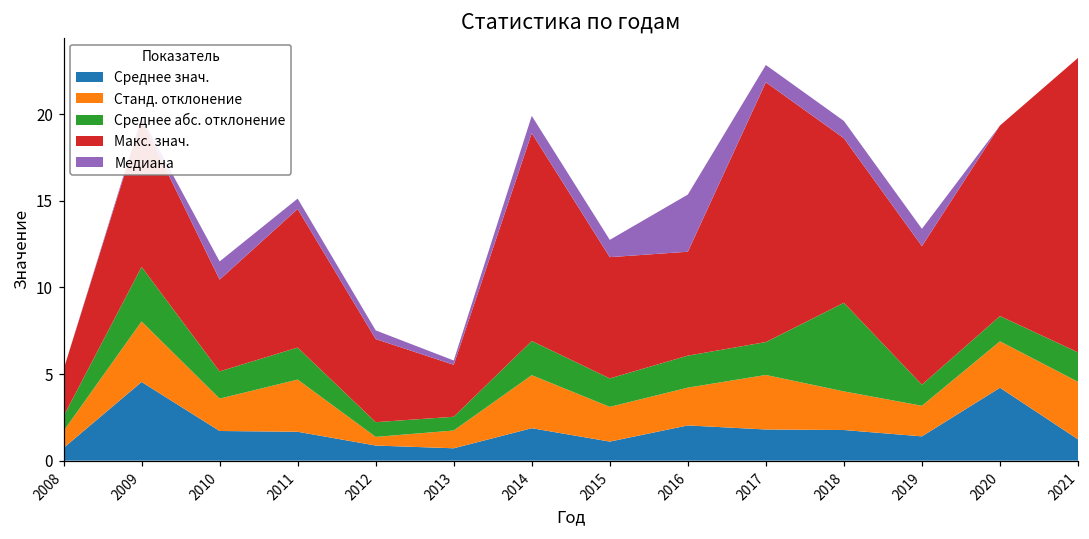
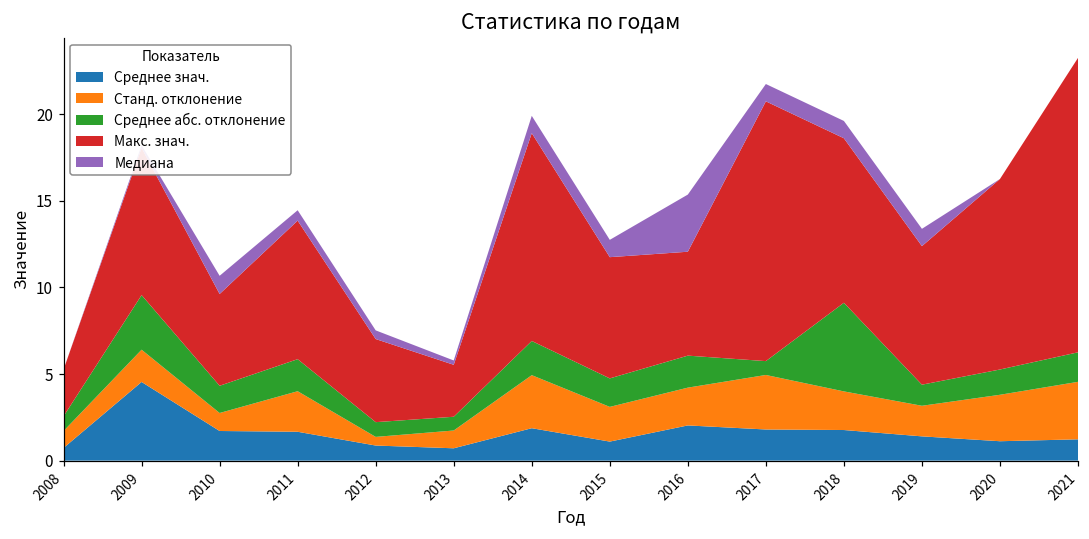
Станд. отклонение, 2009: 3.5 -> 1.9
Станд. отклонение, 2010: 1.9 -> 1.0
Станд. отклонение, 2011: 3.0 -> 2.3
Среднее абс. отклонение, 2017: 1.9 -> 0.8
Среднее знач., 2020: 4.2 -> 1.1
